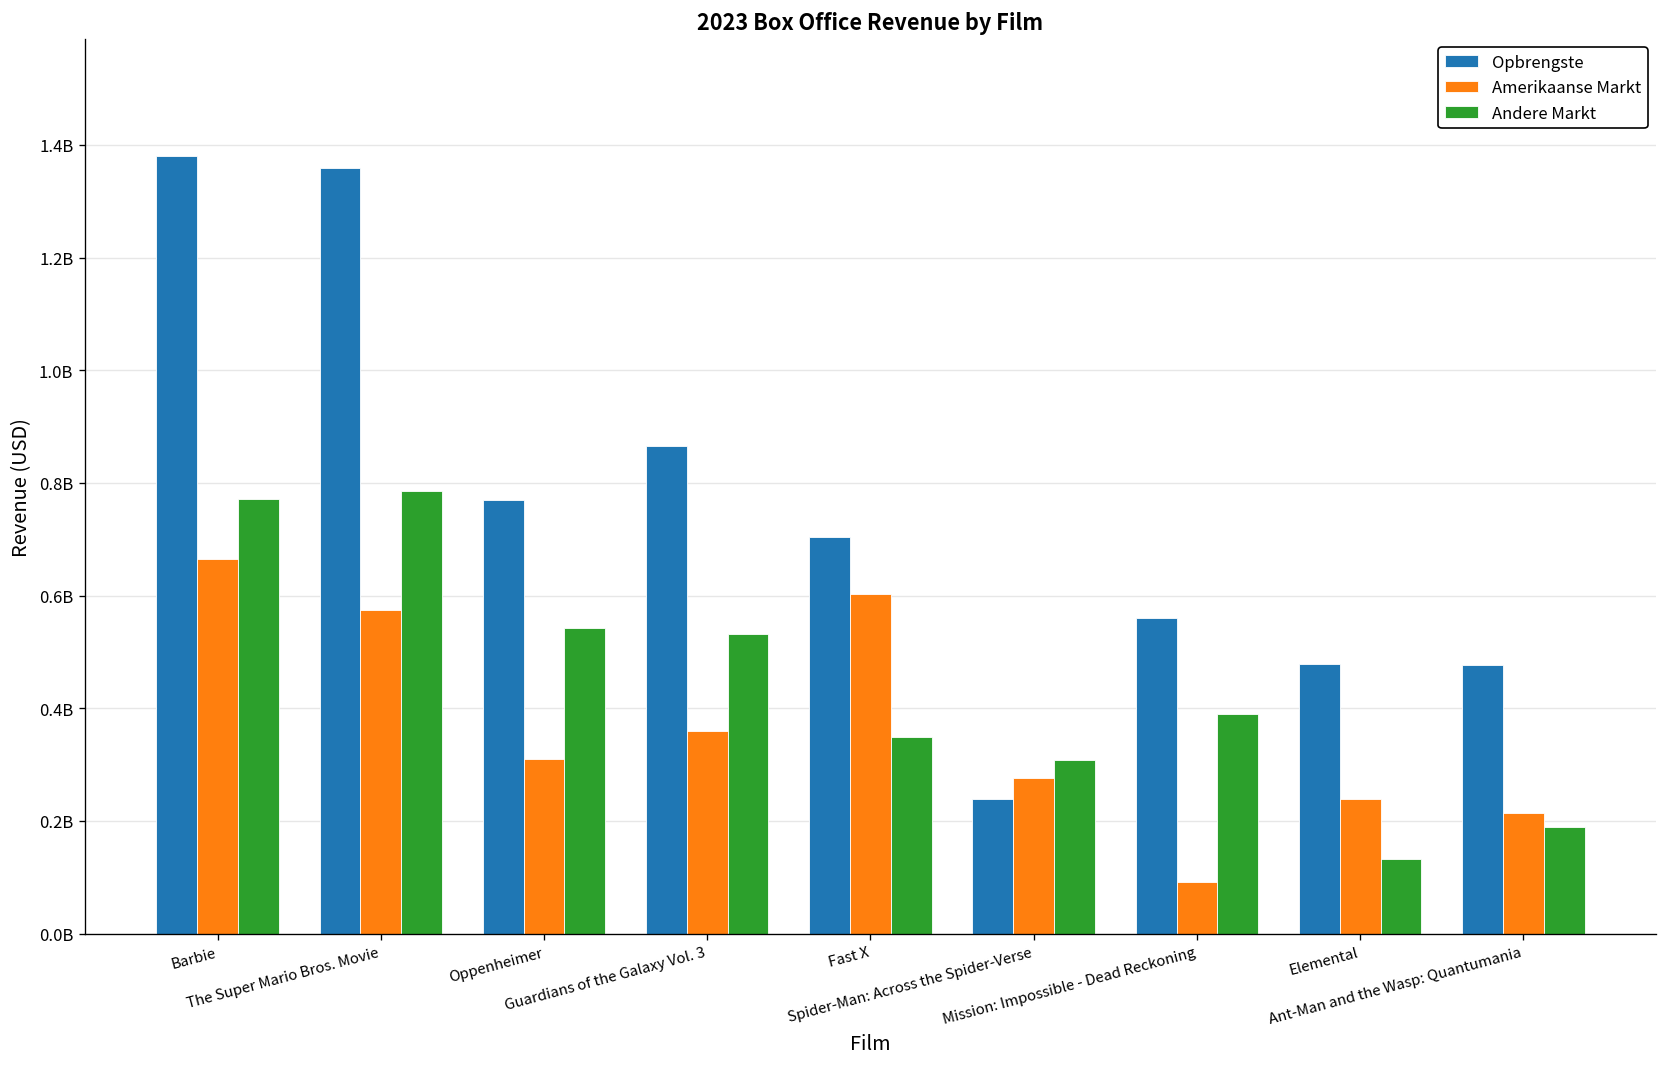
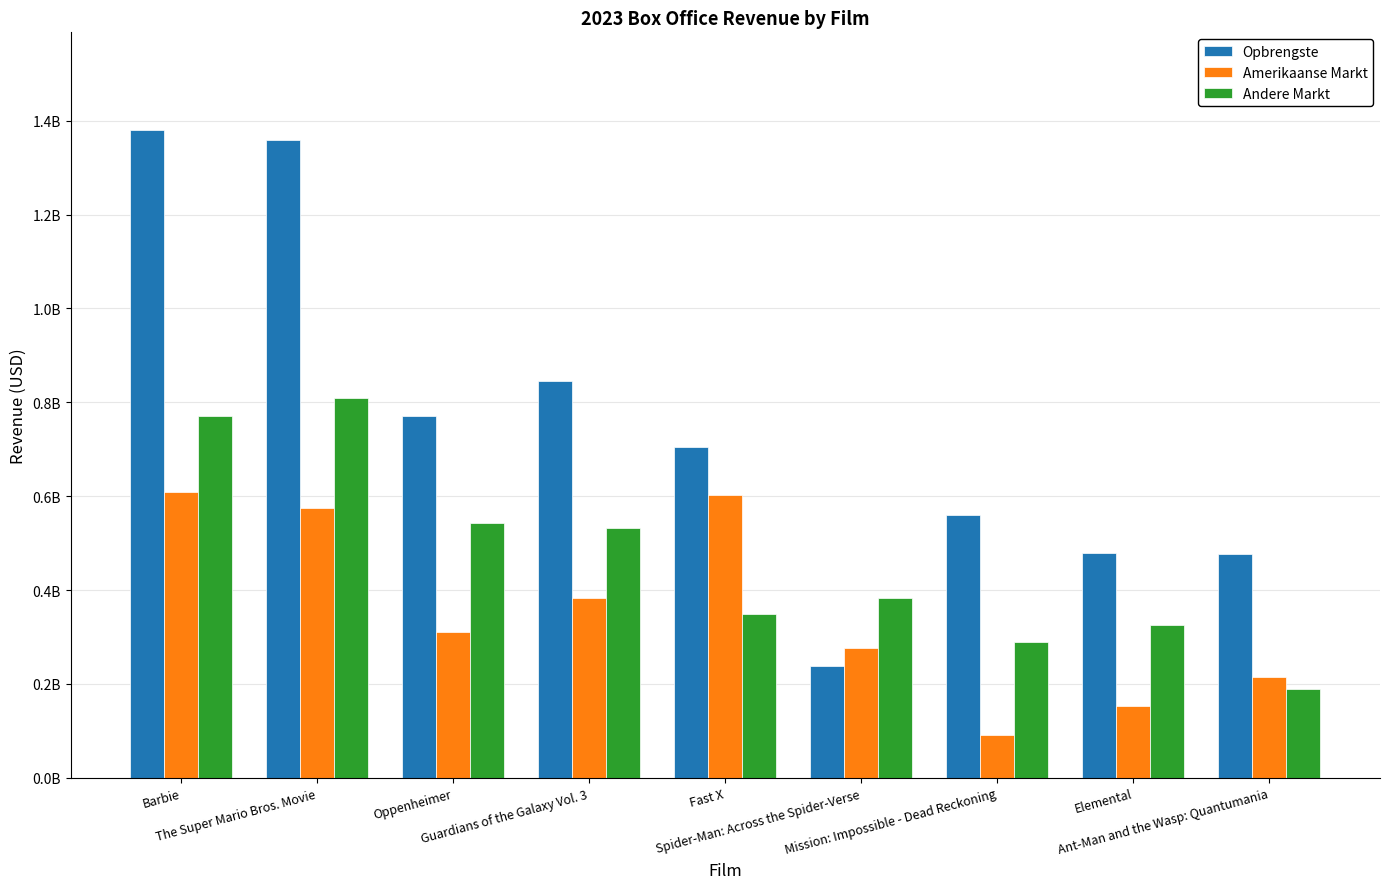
Amerikaanse Markt, Barbie: 660000000 -> 610000000
Andere Markt, The Super Mario Bros. Movie: 780000000 -> 810000000
Opbrengste, Guardians of the Galaxy Vol. 3: 870000000 -> 850000000
Amerikaanse Markt, Guardians of the Galaxy Vol. 3: 360000000 -> 380000000
Andere Markt, Spider-Man: Across the Spider-Verse: 310000000 -> 380000000
Andere Markt, Mission: Impossible - Dead Reckoning: 390000000 -> 290000000
Amerikaanse Markt, Elemental: 240000000 -> 150000000
Andere Markt, Elemental: 130000000 -> 330000000
